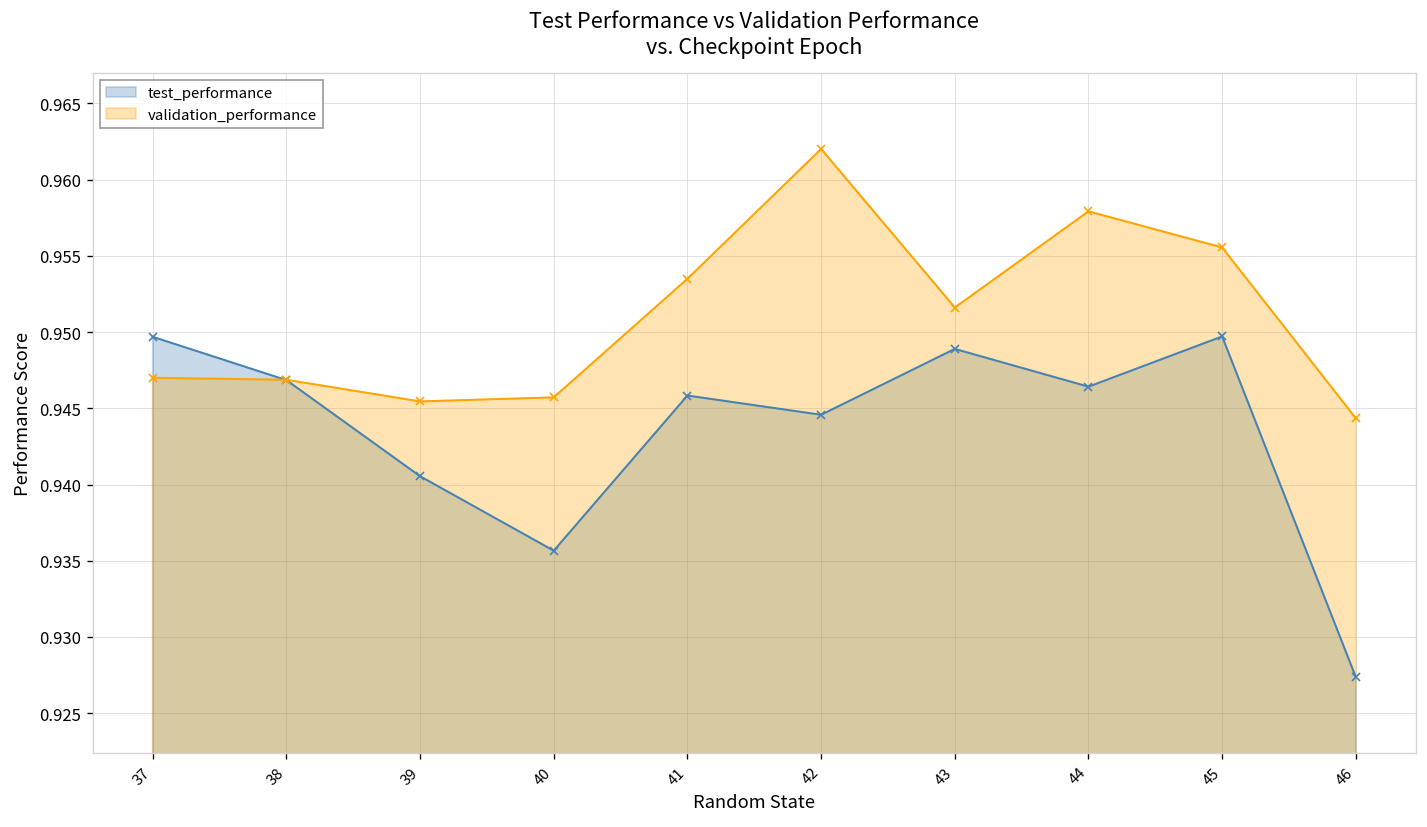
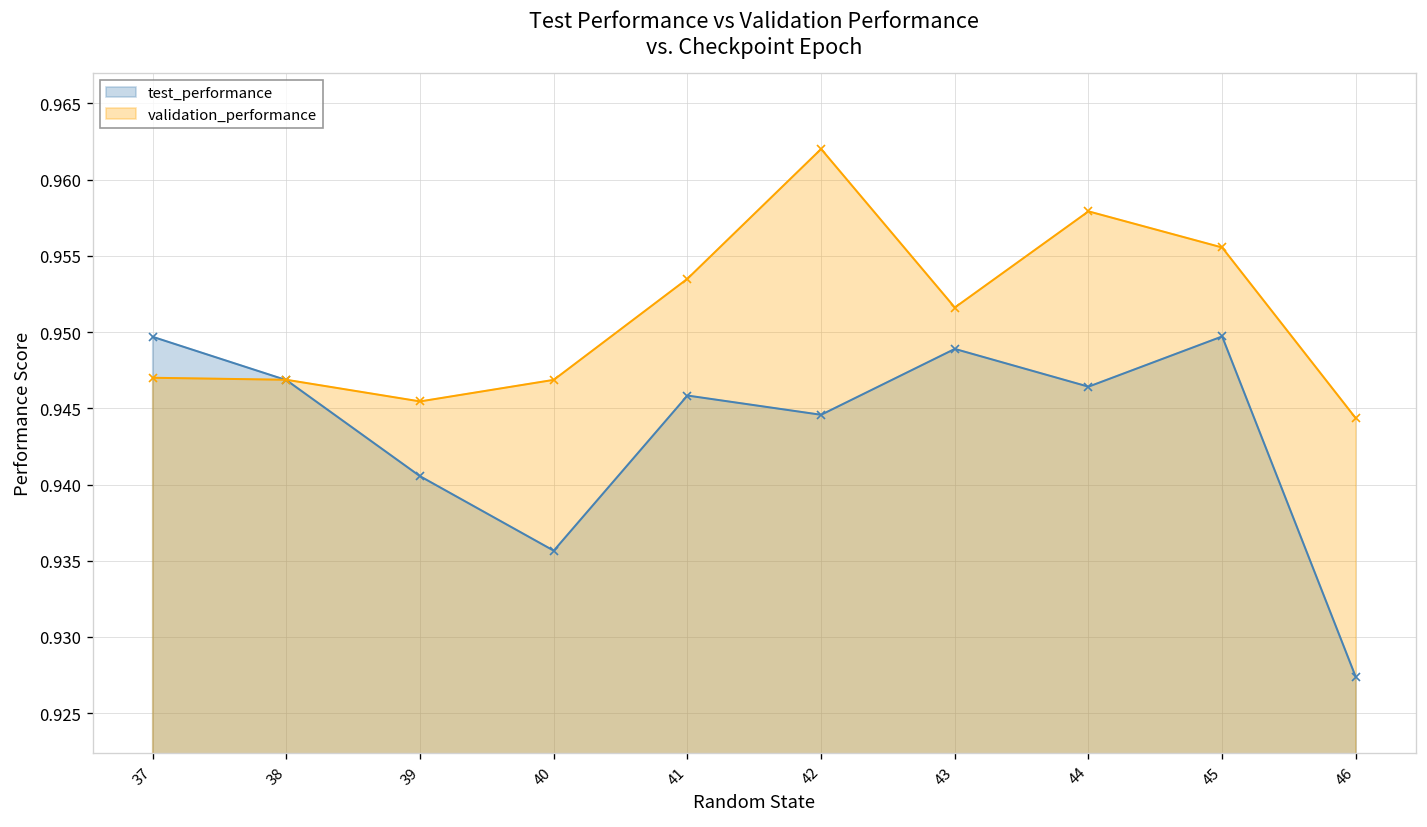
validation_performance, 40: 0.9457 -> 0.9469
